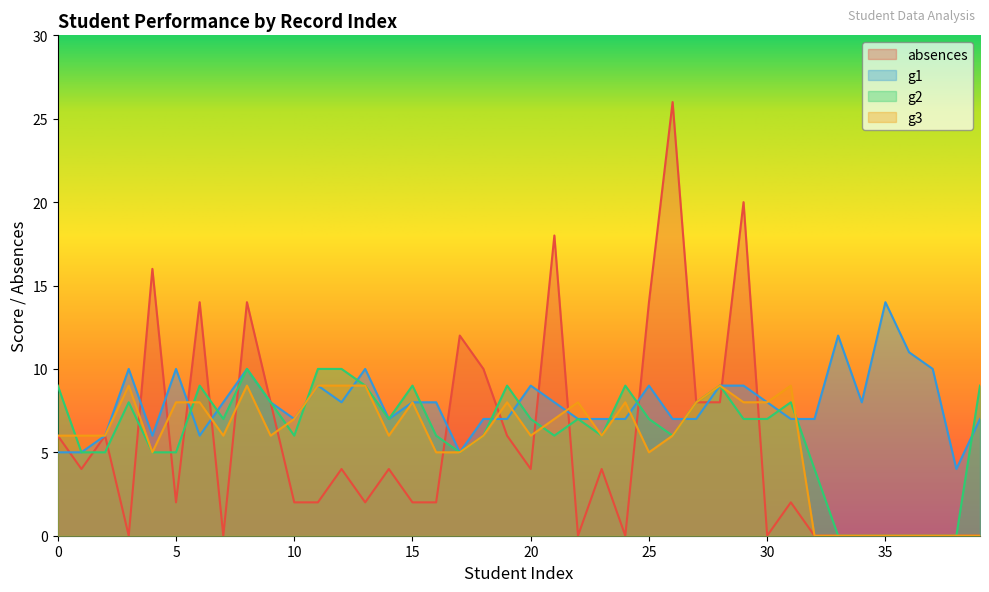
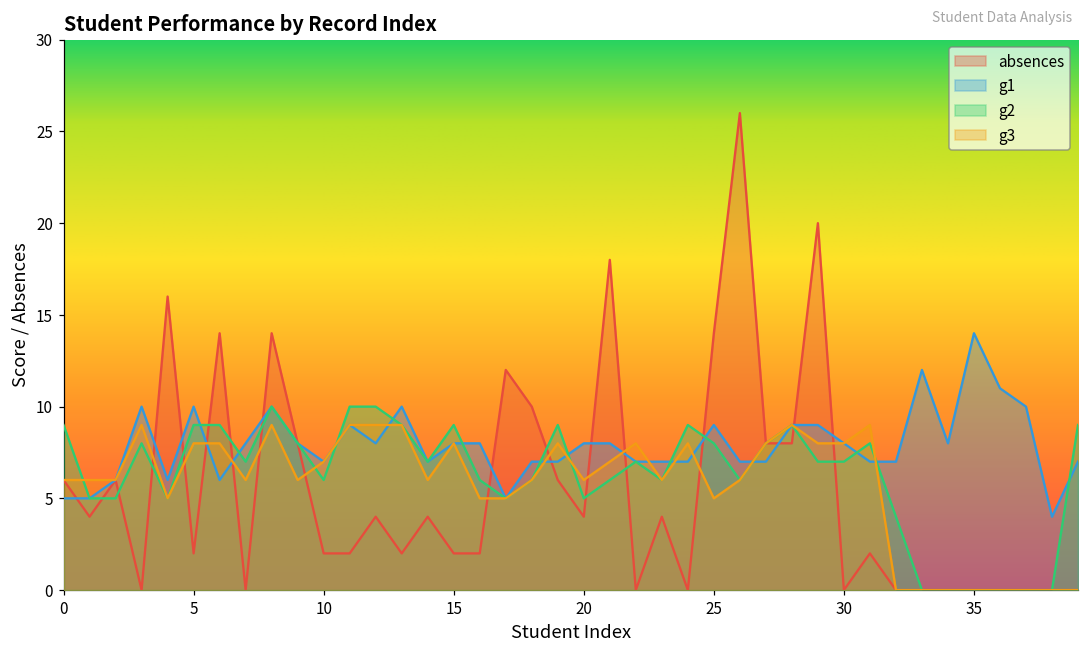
g2, 5: 5 -> 9
g1, 20: 9 -> 8
g2, 20: 7 -> 5
g2, 25: 7 -> 8
